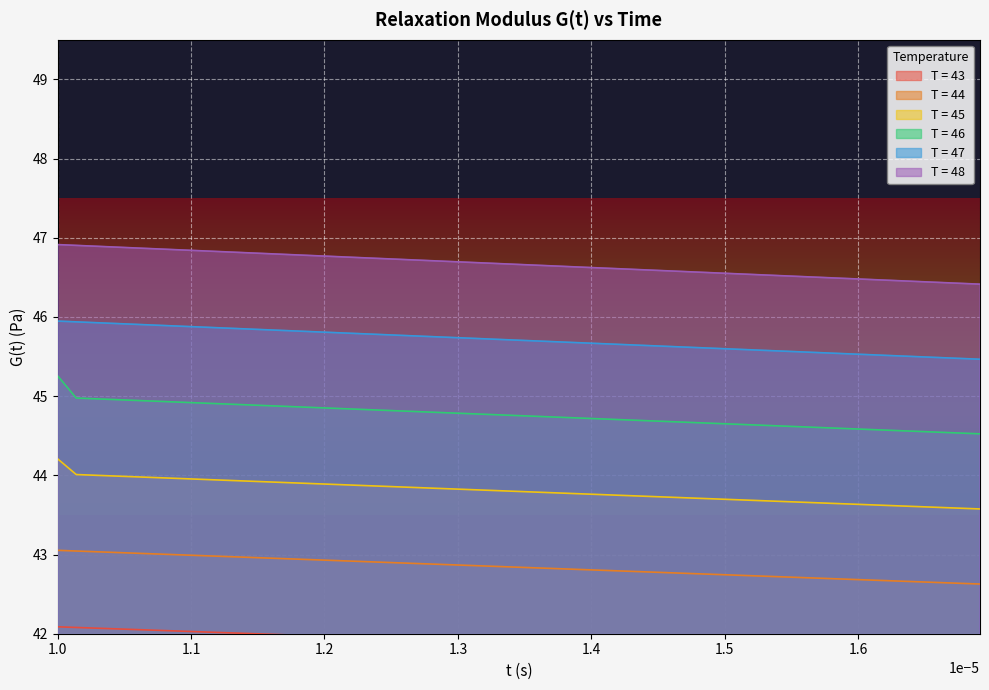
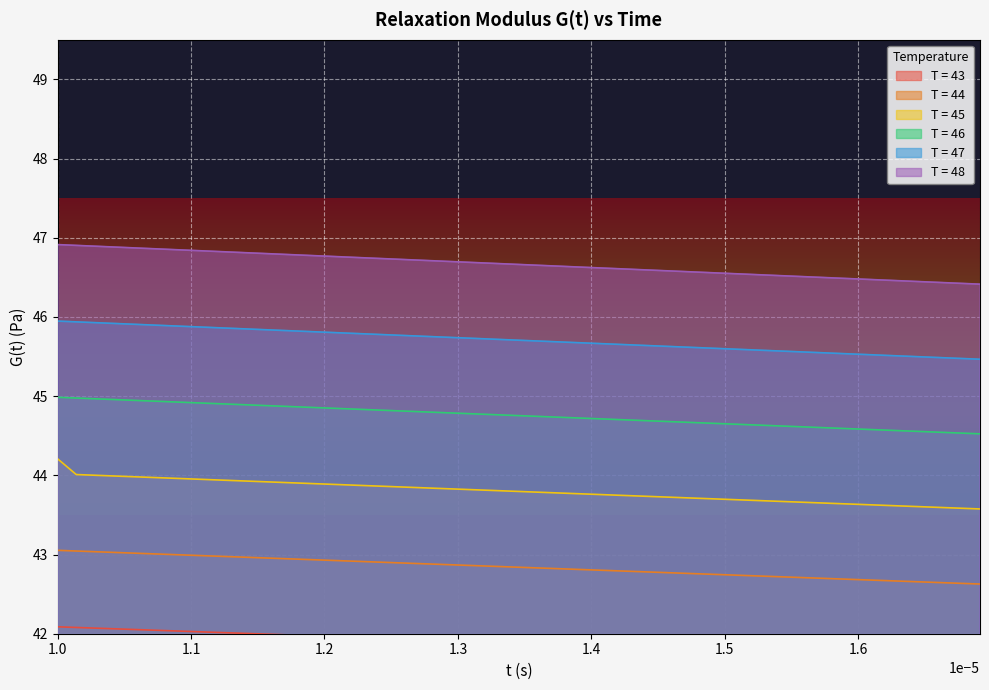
T = 46, 1.0: 45.3 -> 45.0
